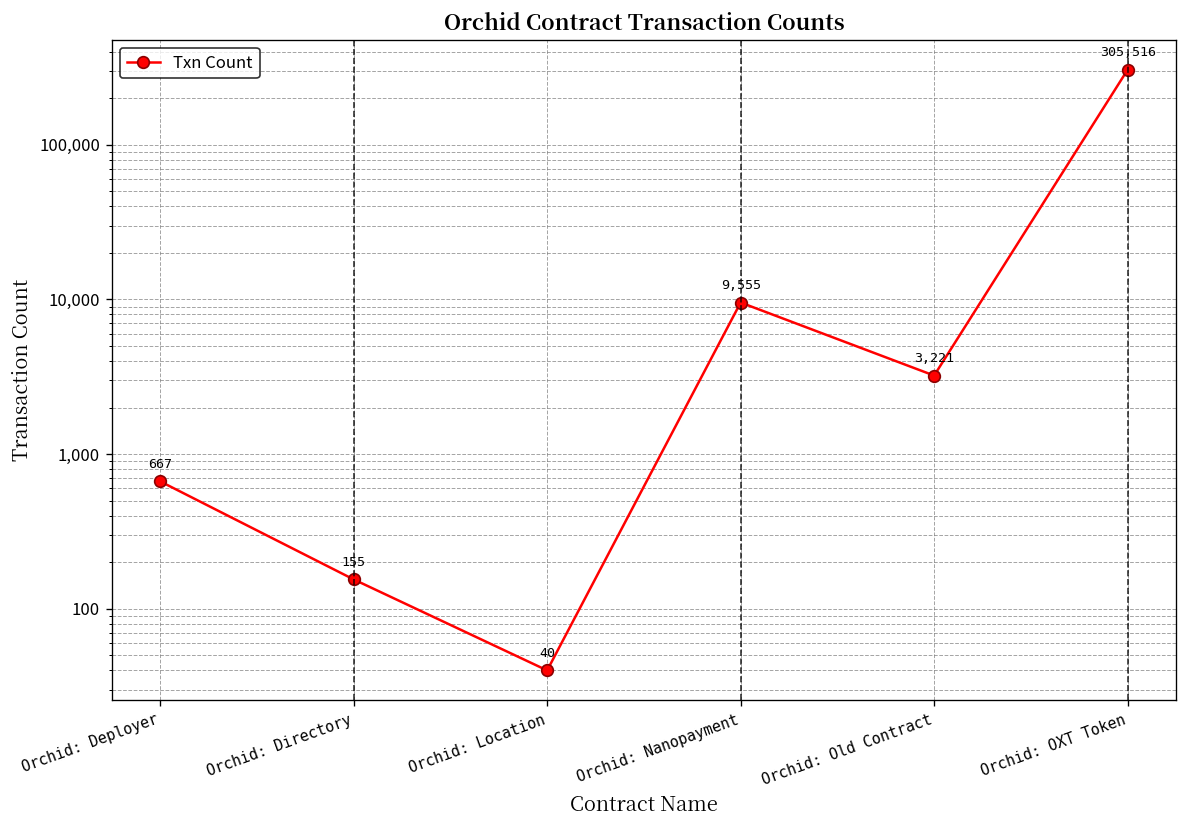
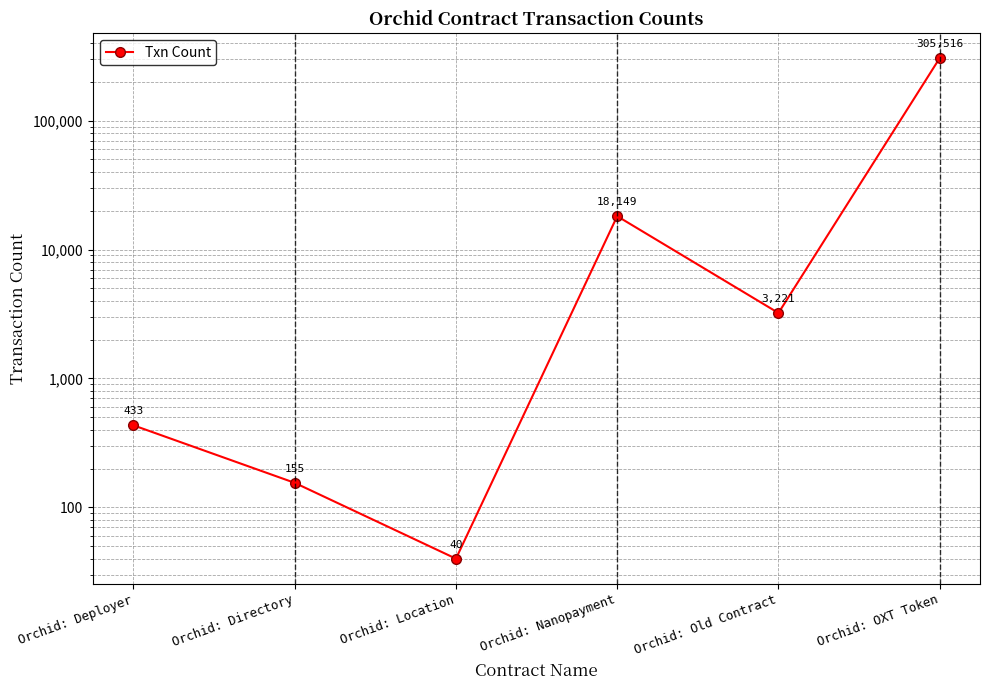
Orchid: Deployer: 667 -> 433
Orchid: Nanopayment: 9,555 -> 18,149
